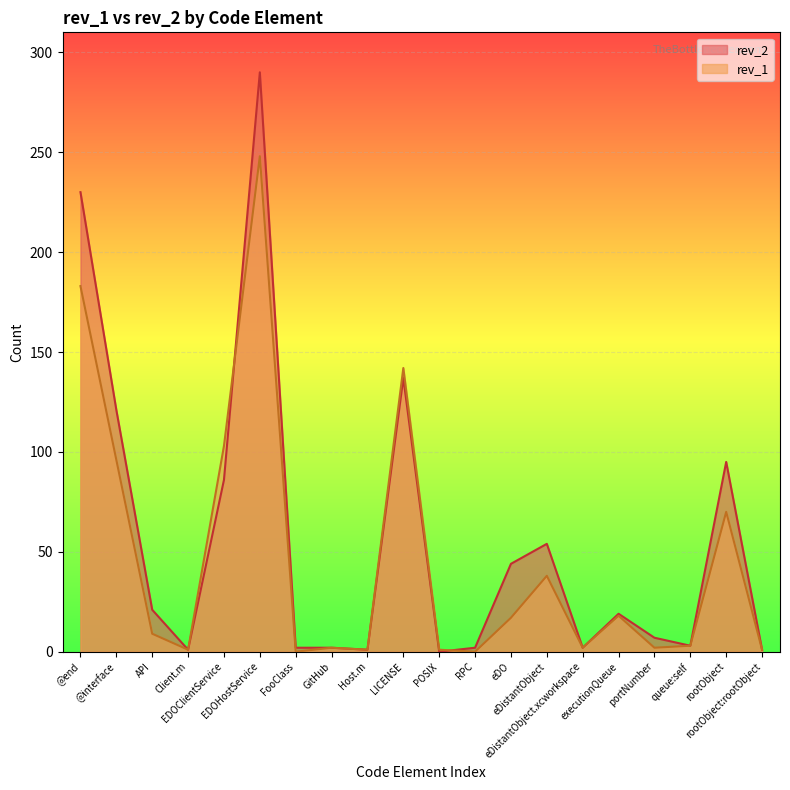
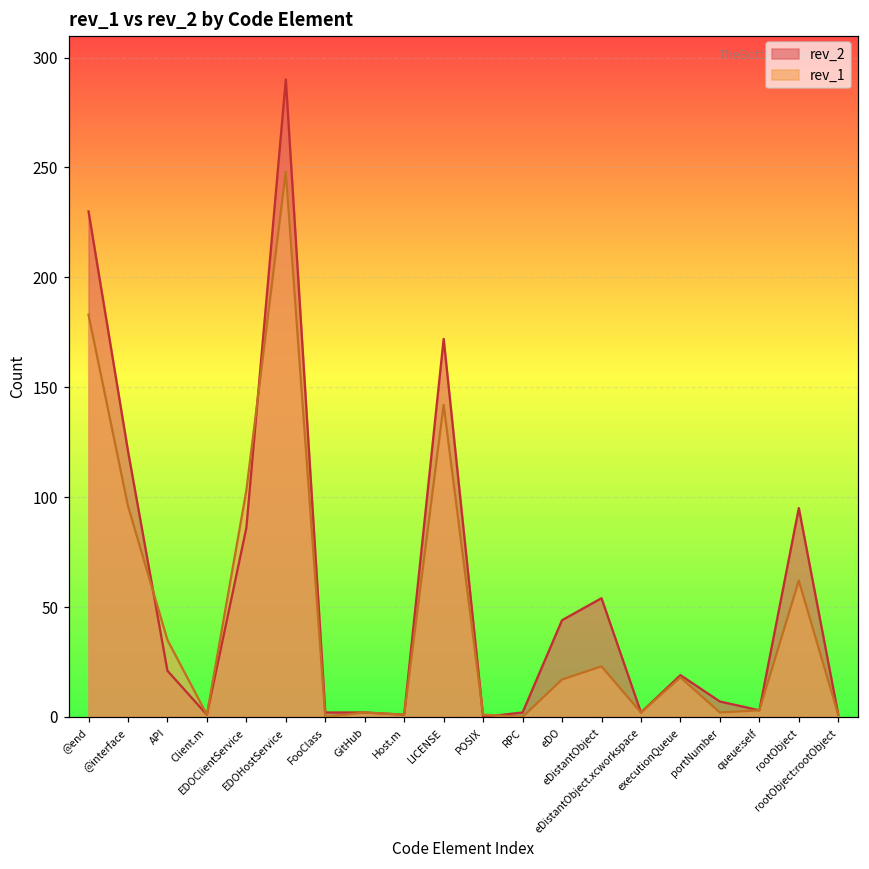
rev_1, API: 9 -> 35
rev_2, LICENSE: 137 -> 172
rev_1, eDistantObject: 38 -> 23
rev_1, rootObject: 70 -> 62
